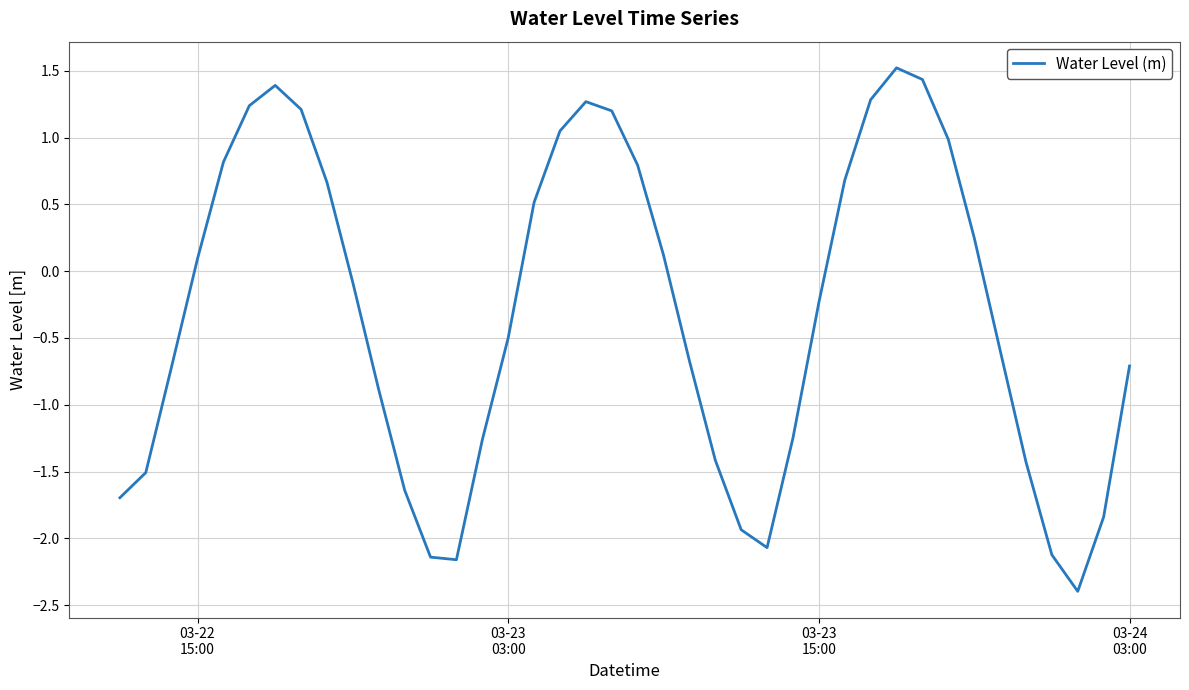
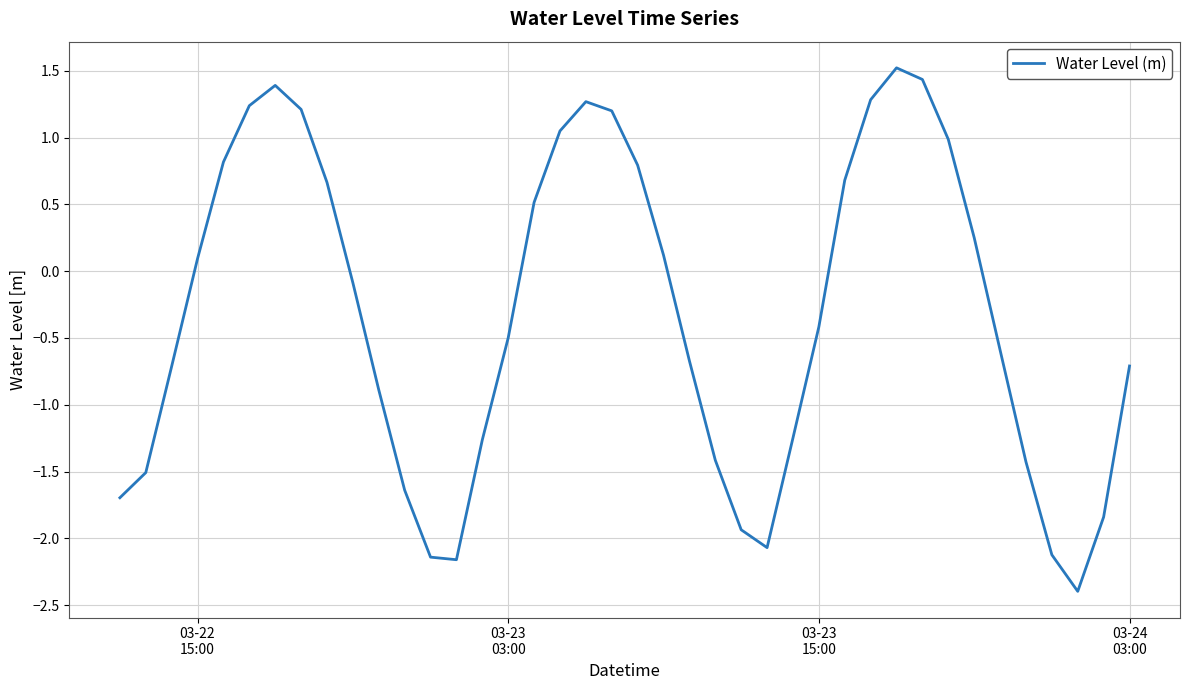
03-23 15:00: -0.23 -> -0.42
